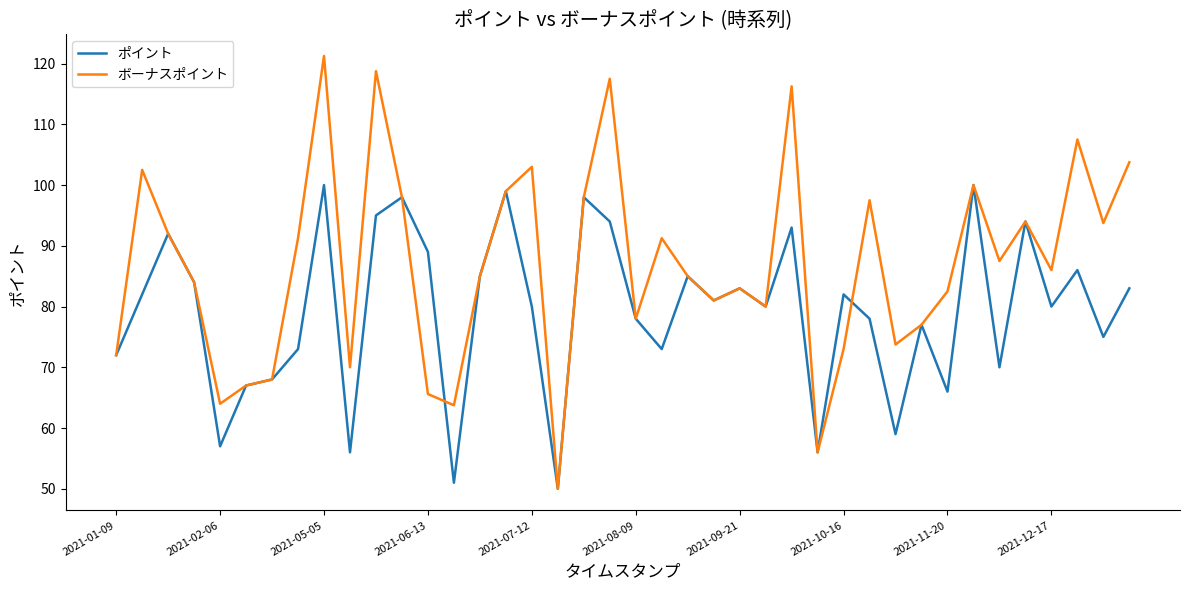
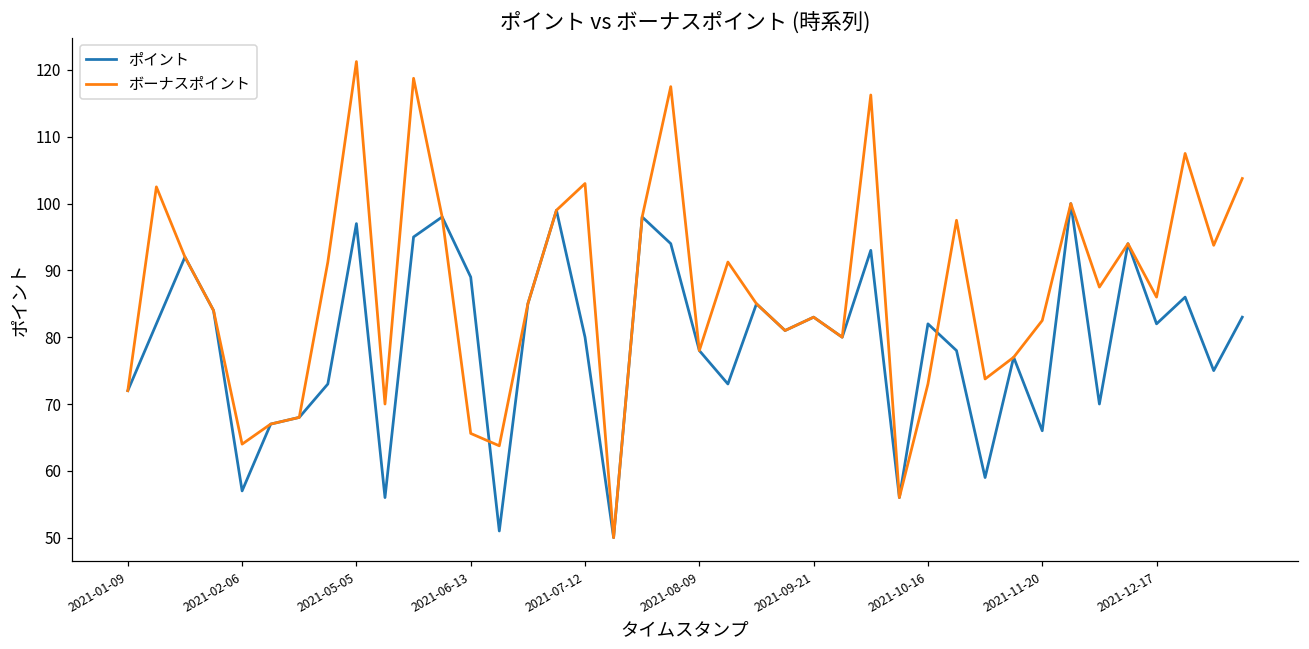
ポイント, 2021-05-05: 100 -> 97
ポイント, 2021-12-17: 80 -> 82
